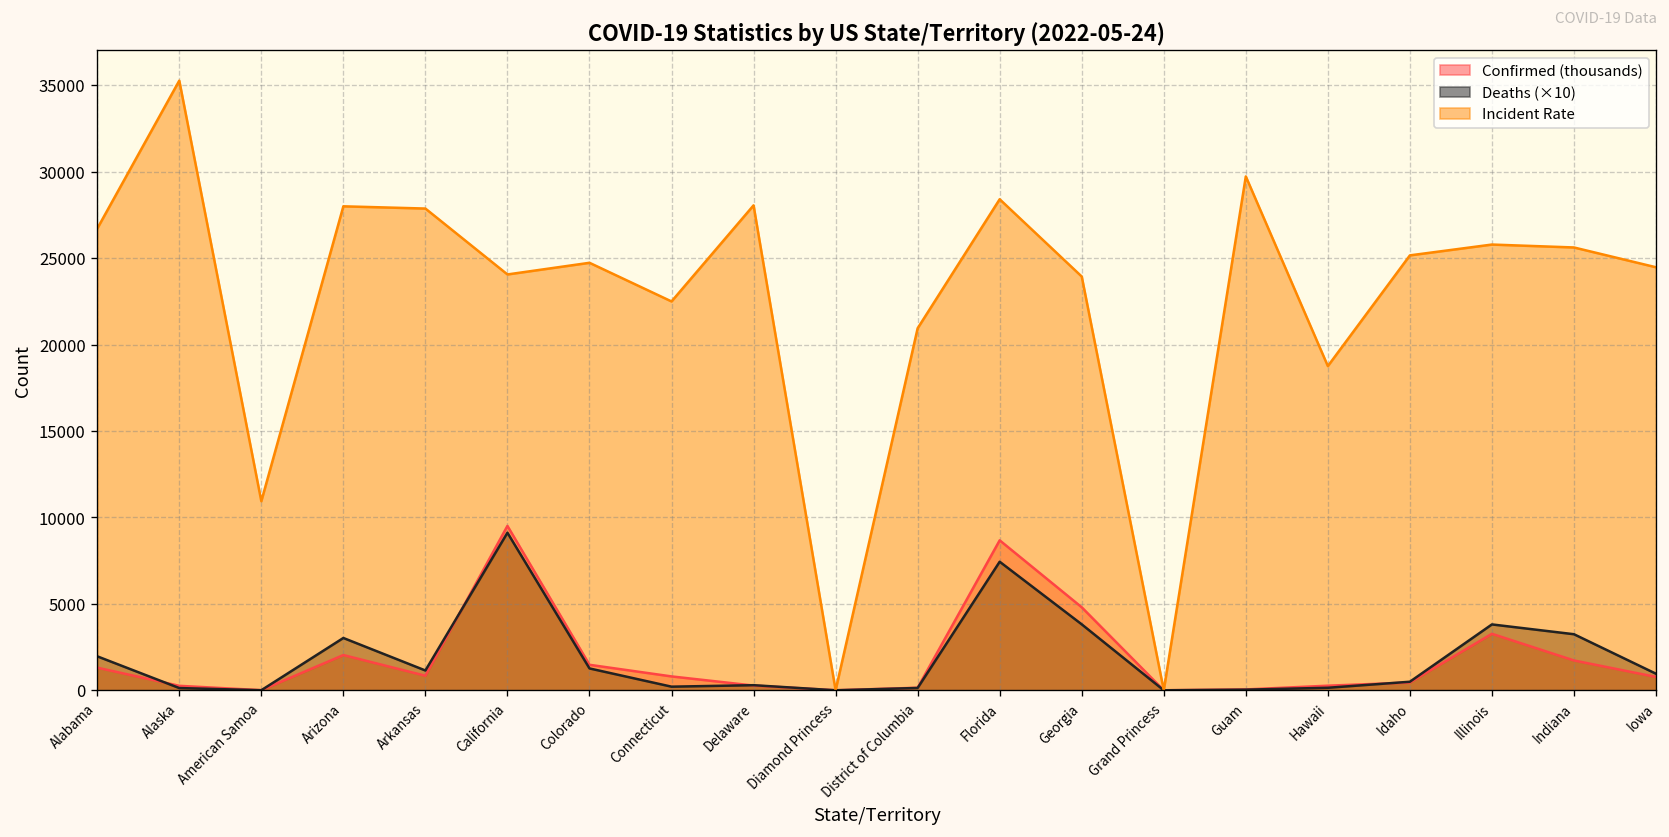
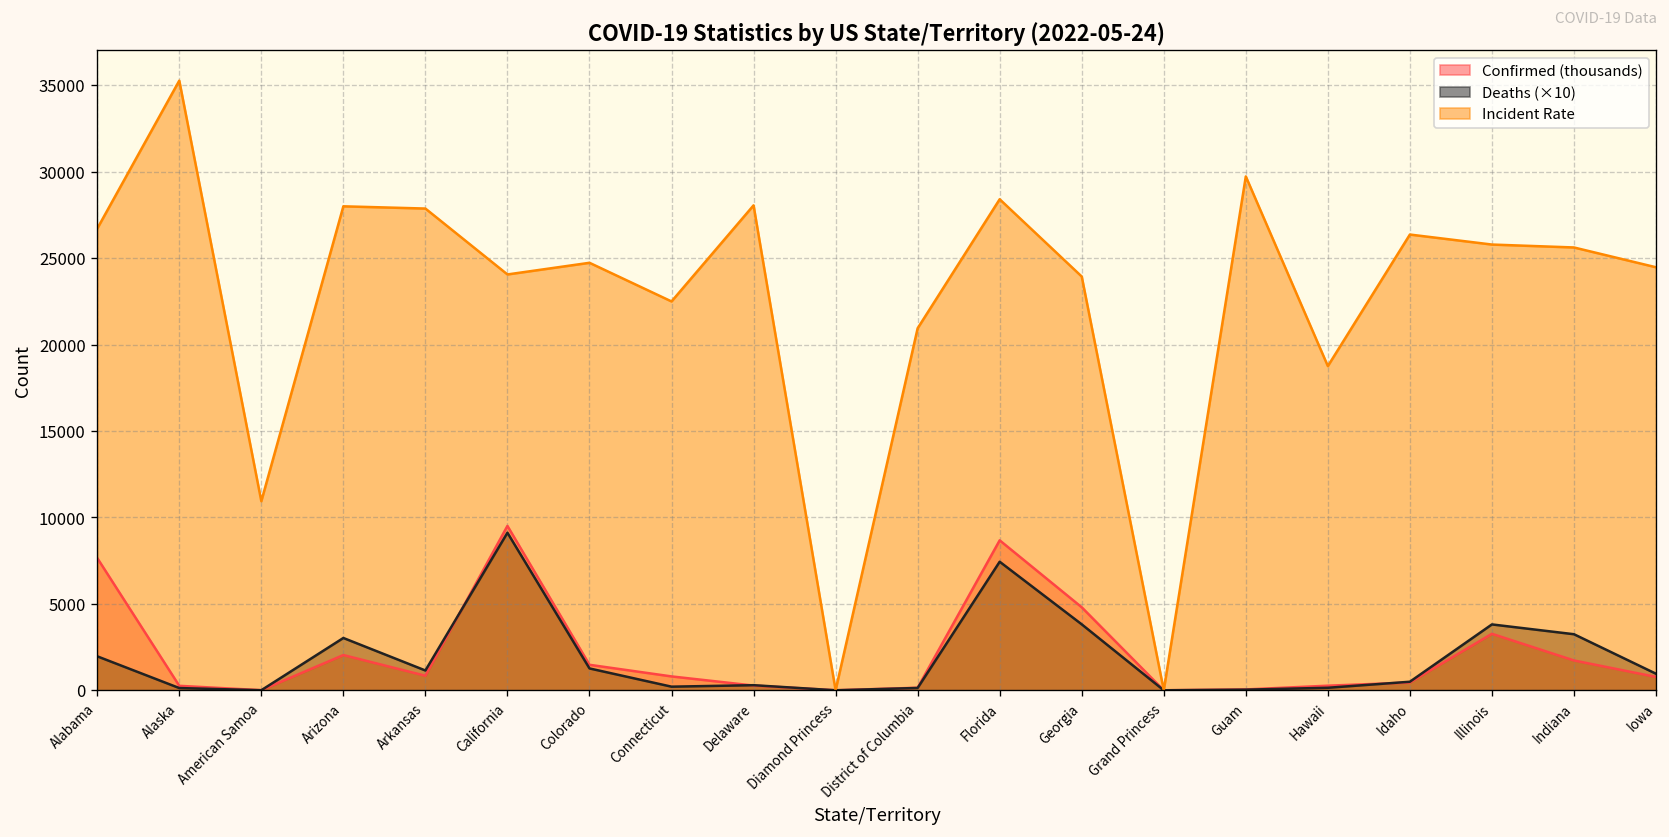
Confirmed (thousands), Alabama: 1300 -> 7700
Incident Rate, Idaho: 25200 -> 26400
